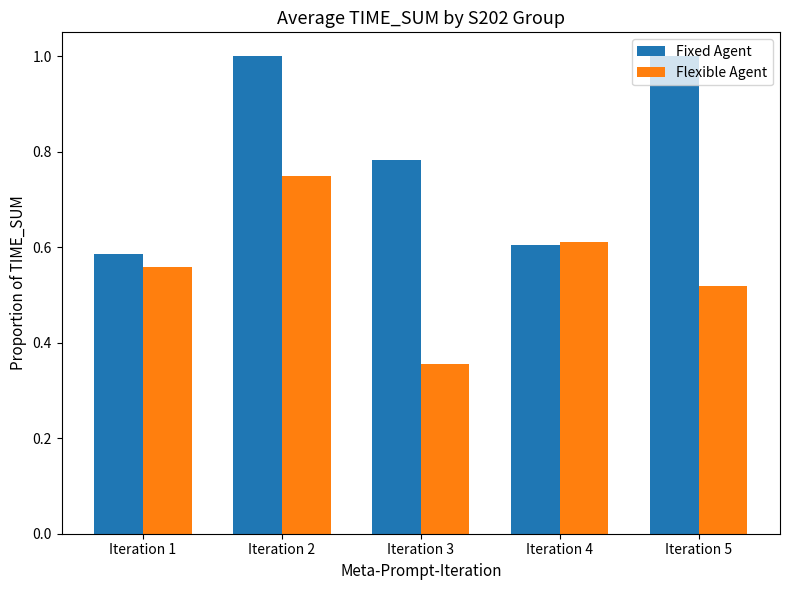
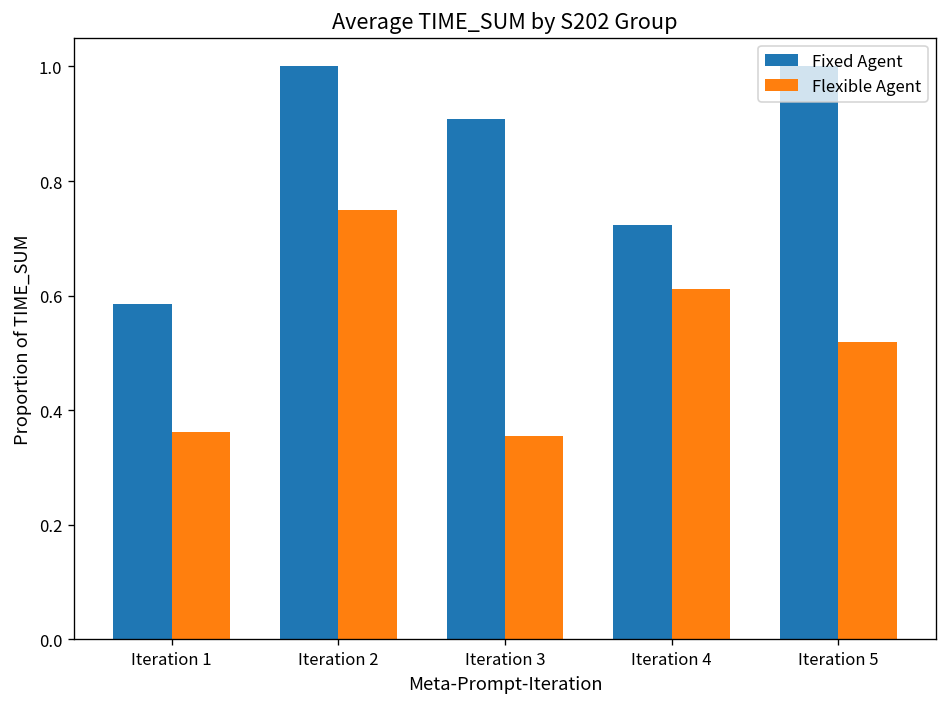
Flexible Agent, Iteration 1: 0.56 -> 0.36
Fixed Agent, Iteration 3: 0.78 -> 0.91
Fixed Agent, Iteration 4: 0.61 -> 0.72
